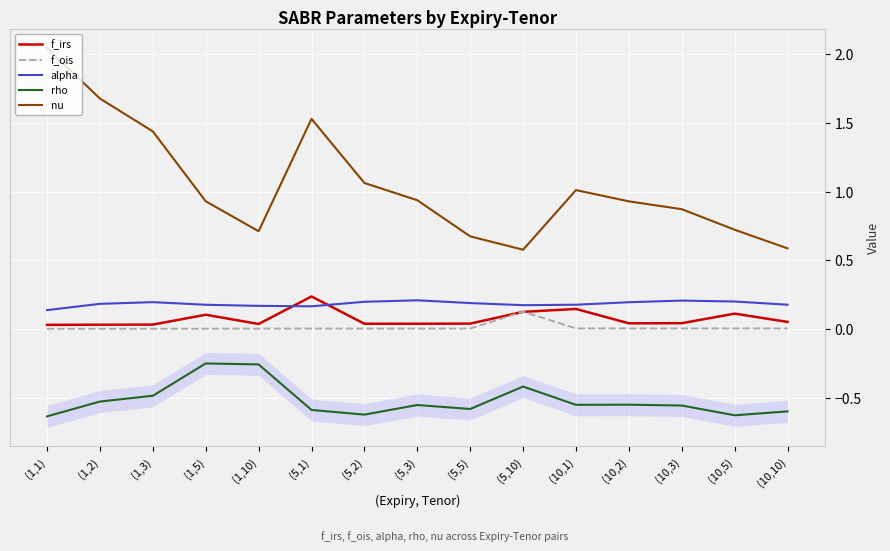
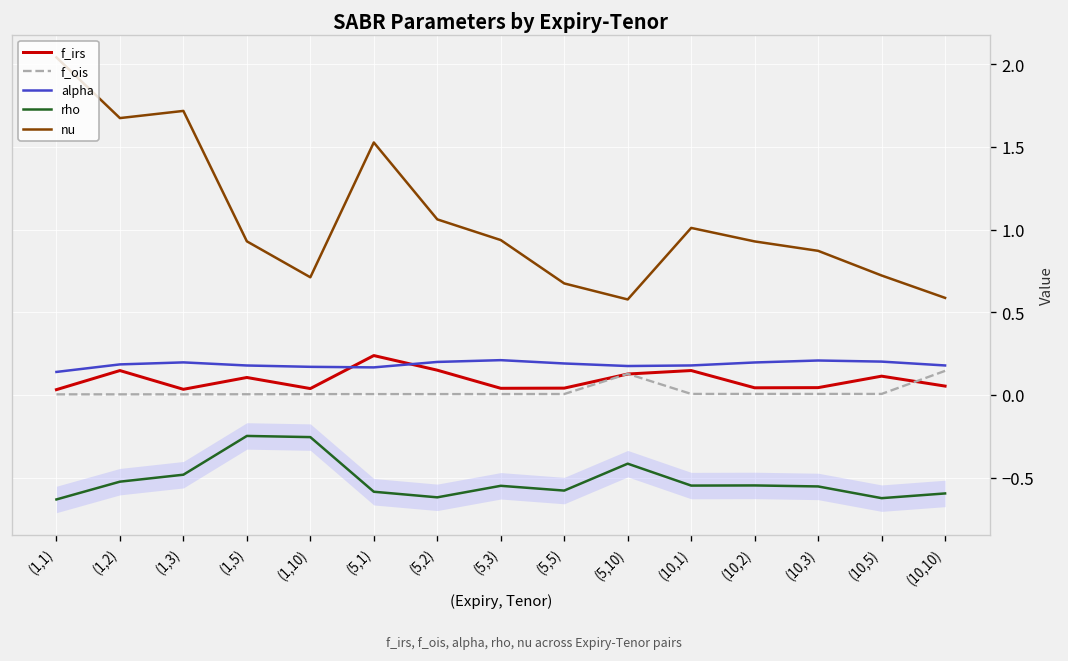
f_irs, (1,2): 0.03 -> 0.15
nu, (1,3): 1.44 -> 1.72
f_irs, (5,2): 0.04 -> 0.15
f_ois, (10,10): 0.01 -> 0.15
